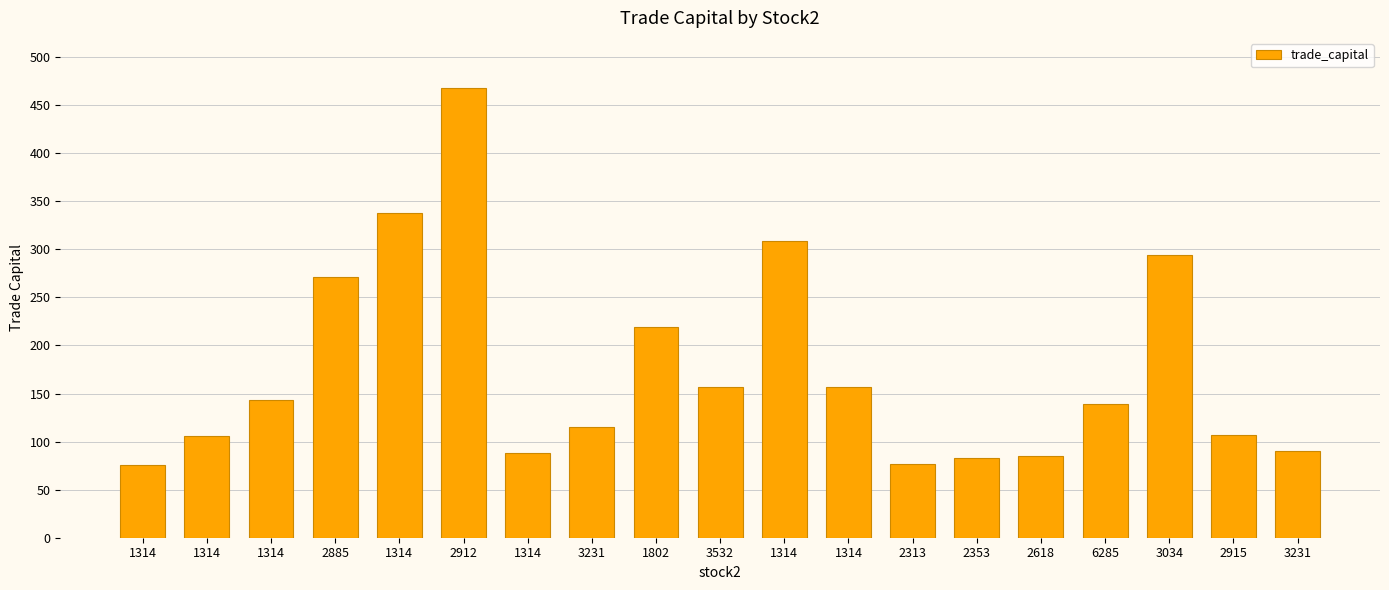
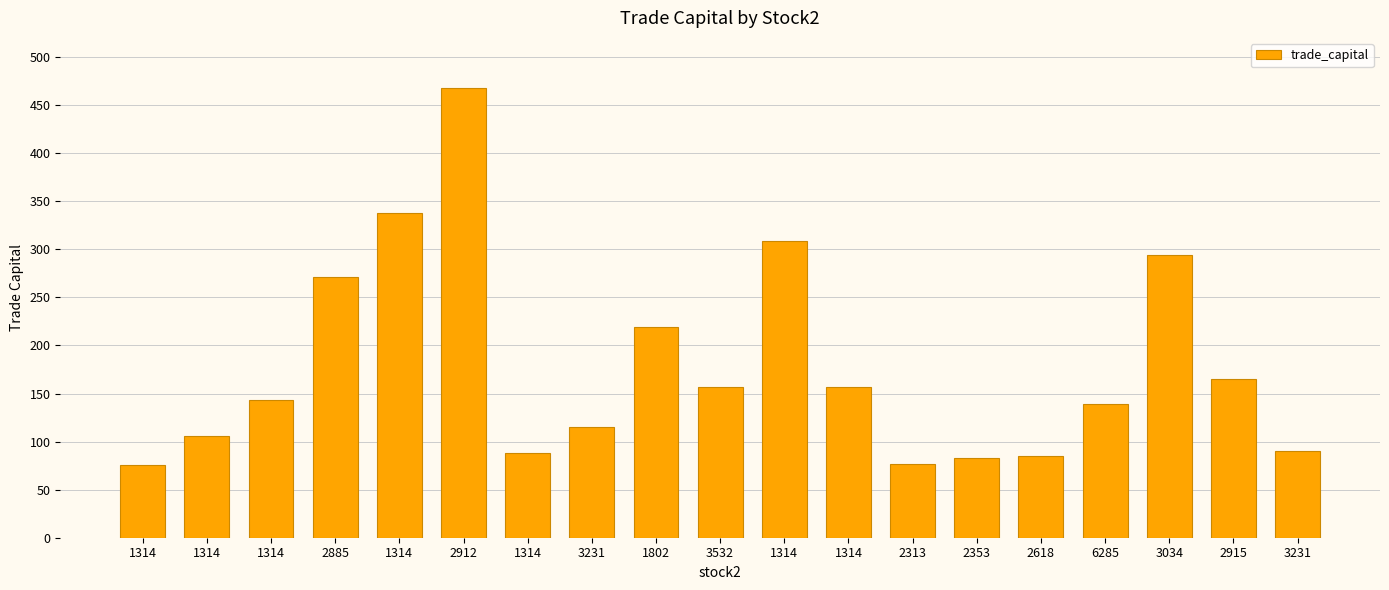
2915: 110 -> 170
